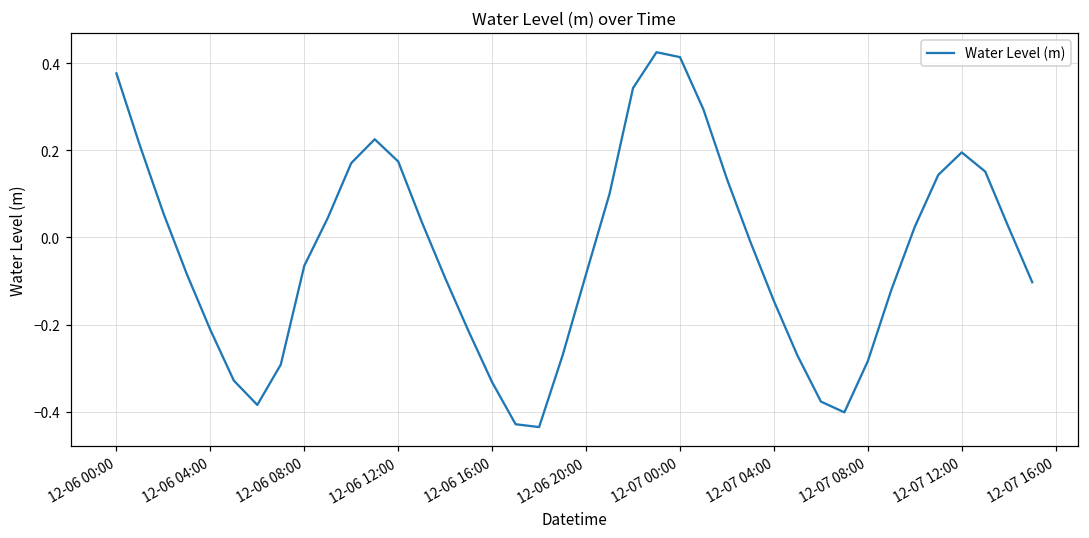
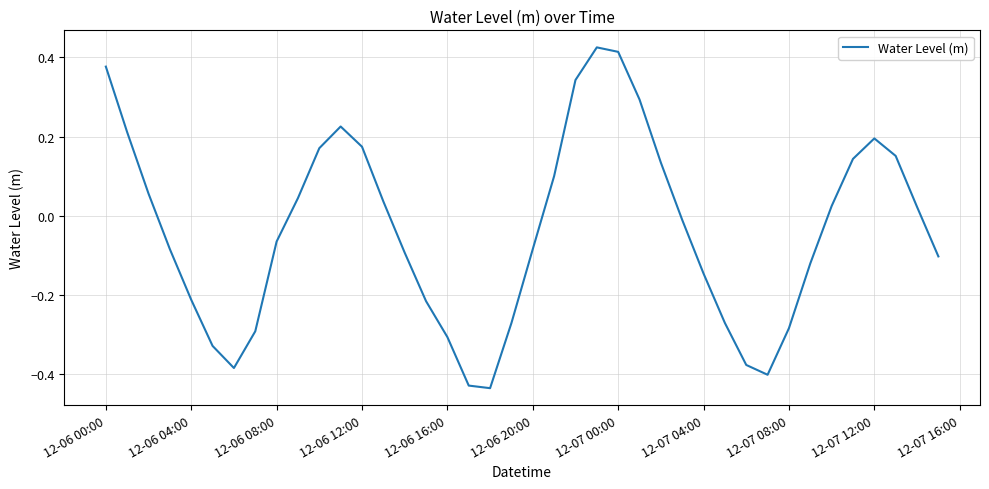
12-06 16:00: -0.33 -> -0.31
